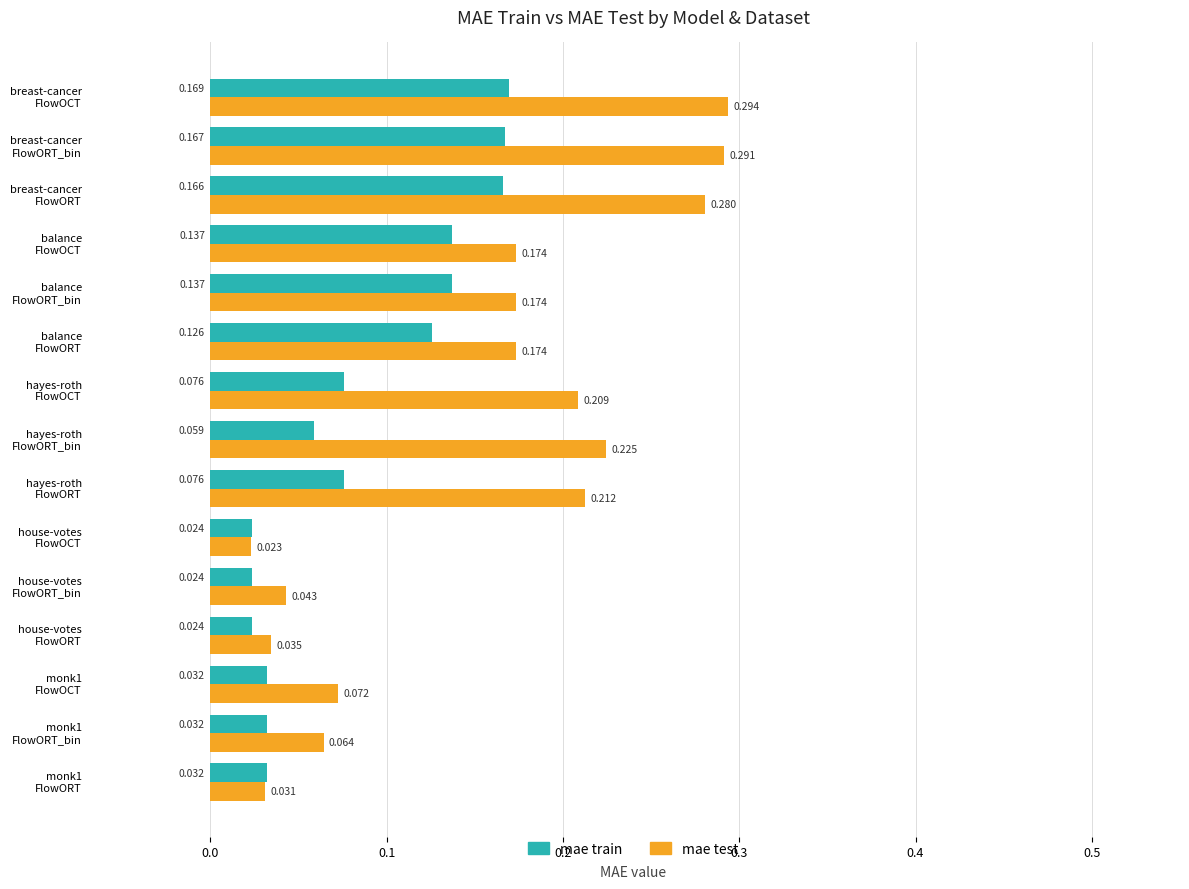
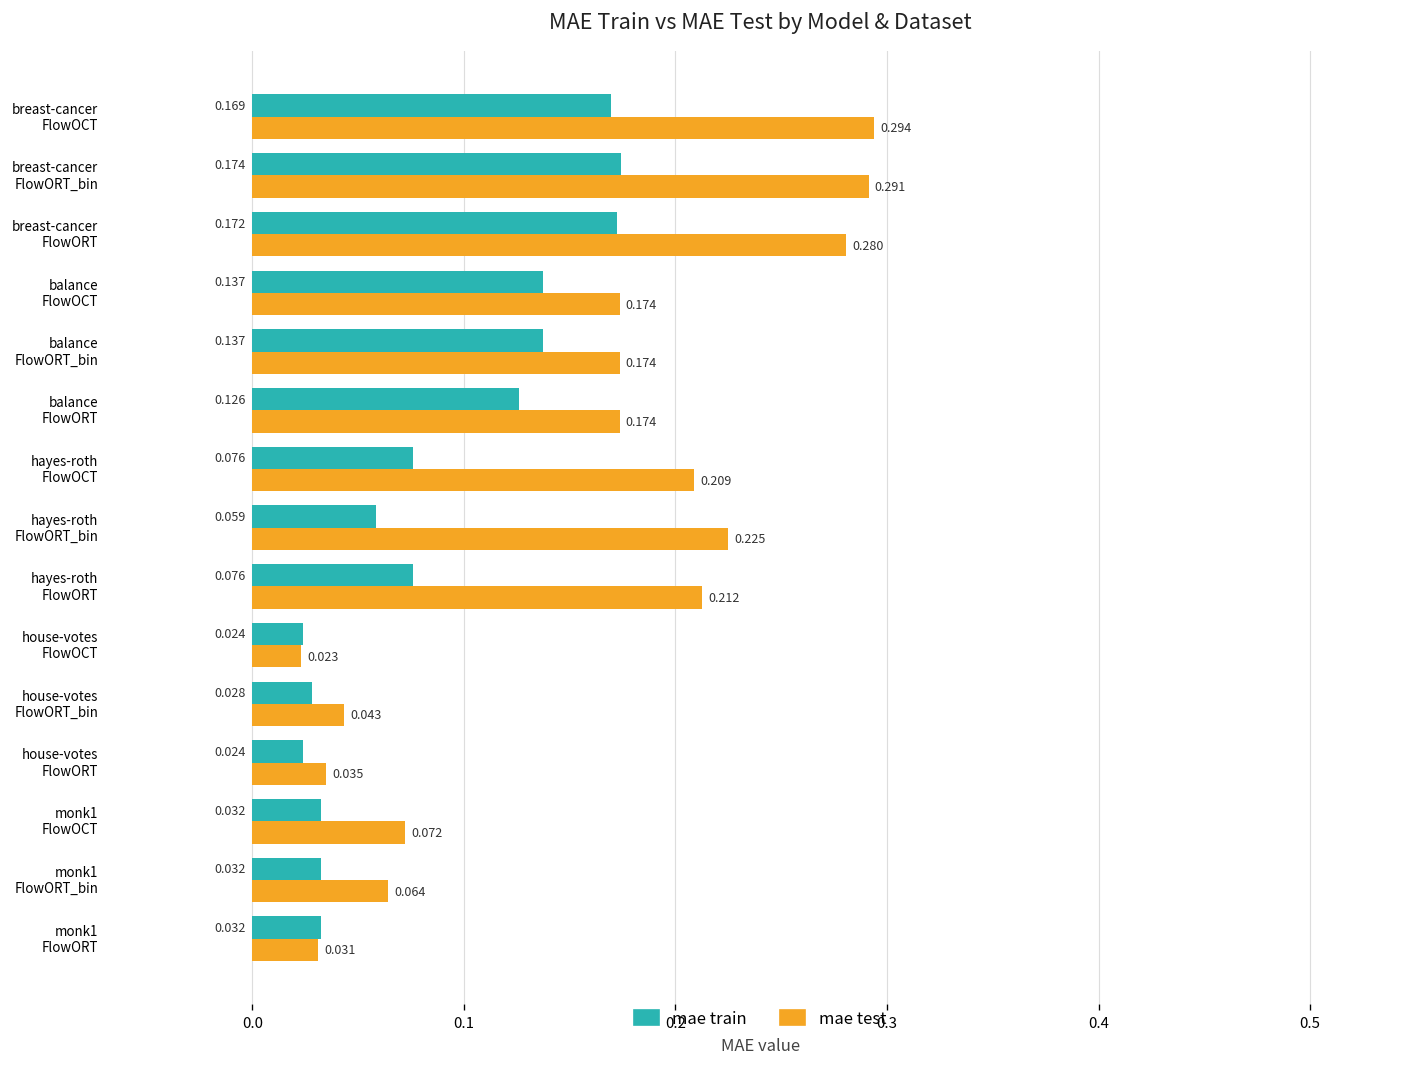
mae train, breast-cancer FlowORT_bin: 0.167 -> 0.174
mae train, breast-cancer FlowORT: 0.166 -> 0.172
mae train, house-votes FlowORT_bin: 0.024 -> 0.028
